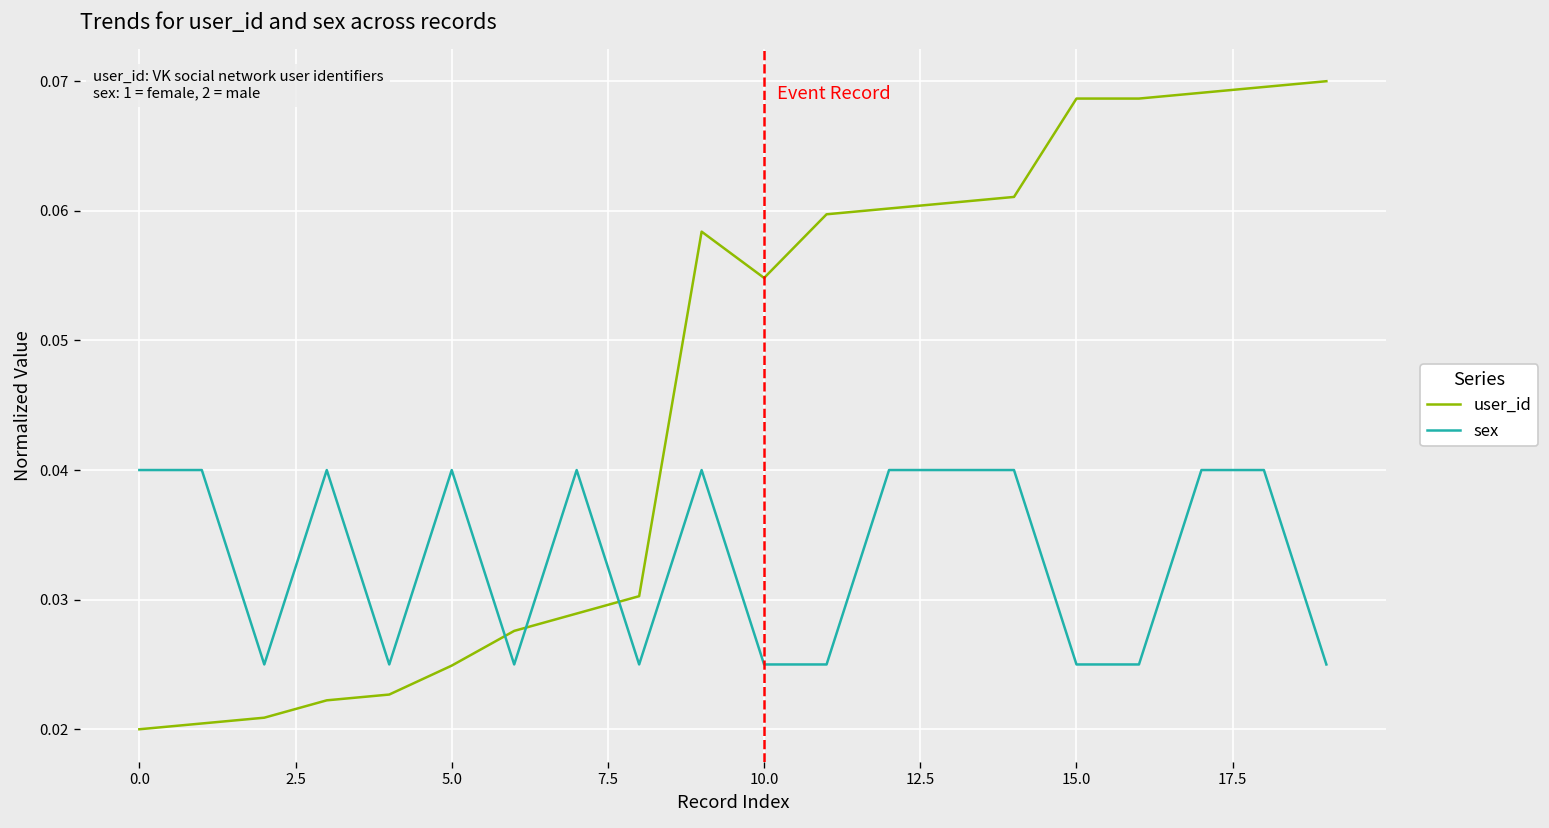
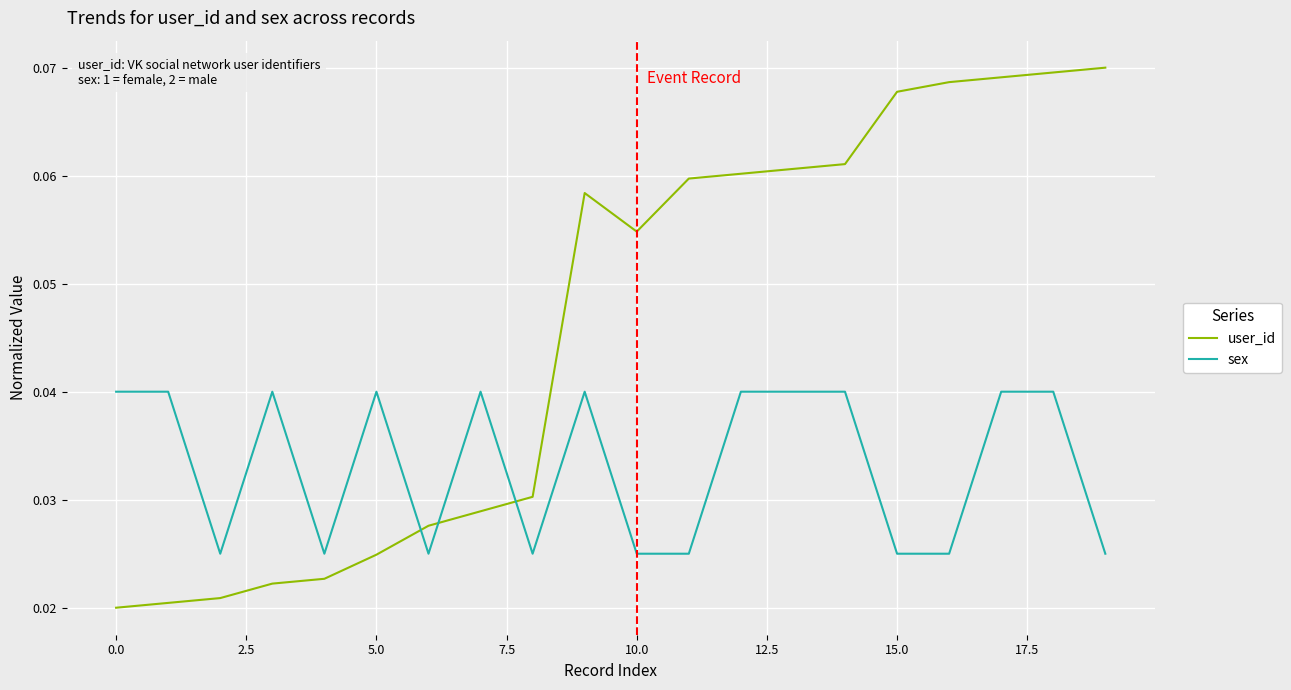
user_id, 15.0: 0.0687 -> 0.0678
